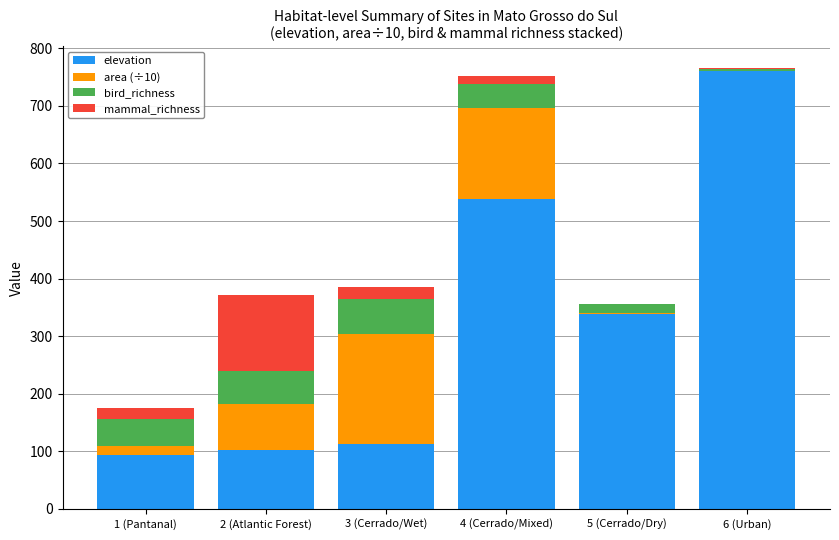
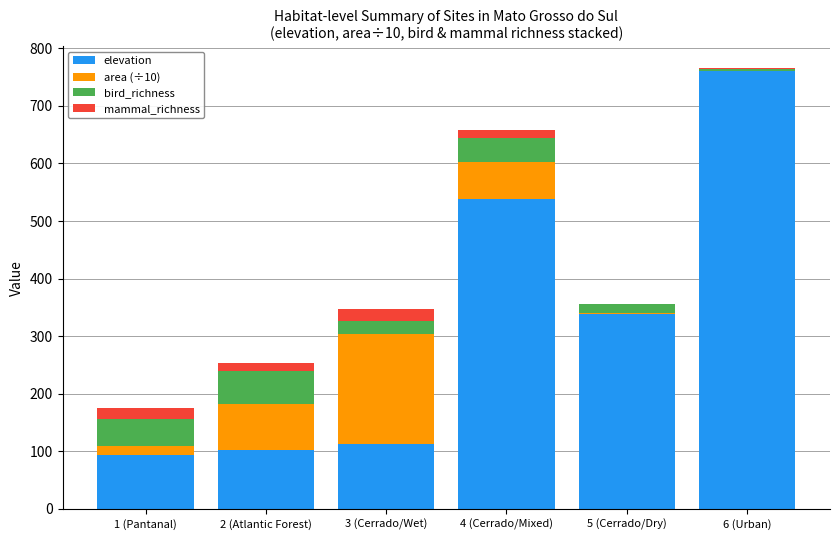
mammal_richness, 2 (Atlantic Forest): 130 -> 10
bird_richness, 3 (Cerrado/Wet): 60 -> 20
area (÷10), 4 (Cerrado/Mixed): 160 -> 70
